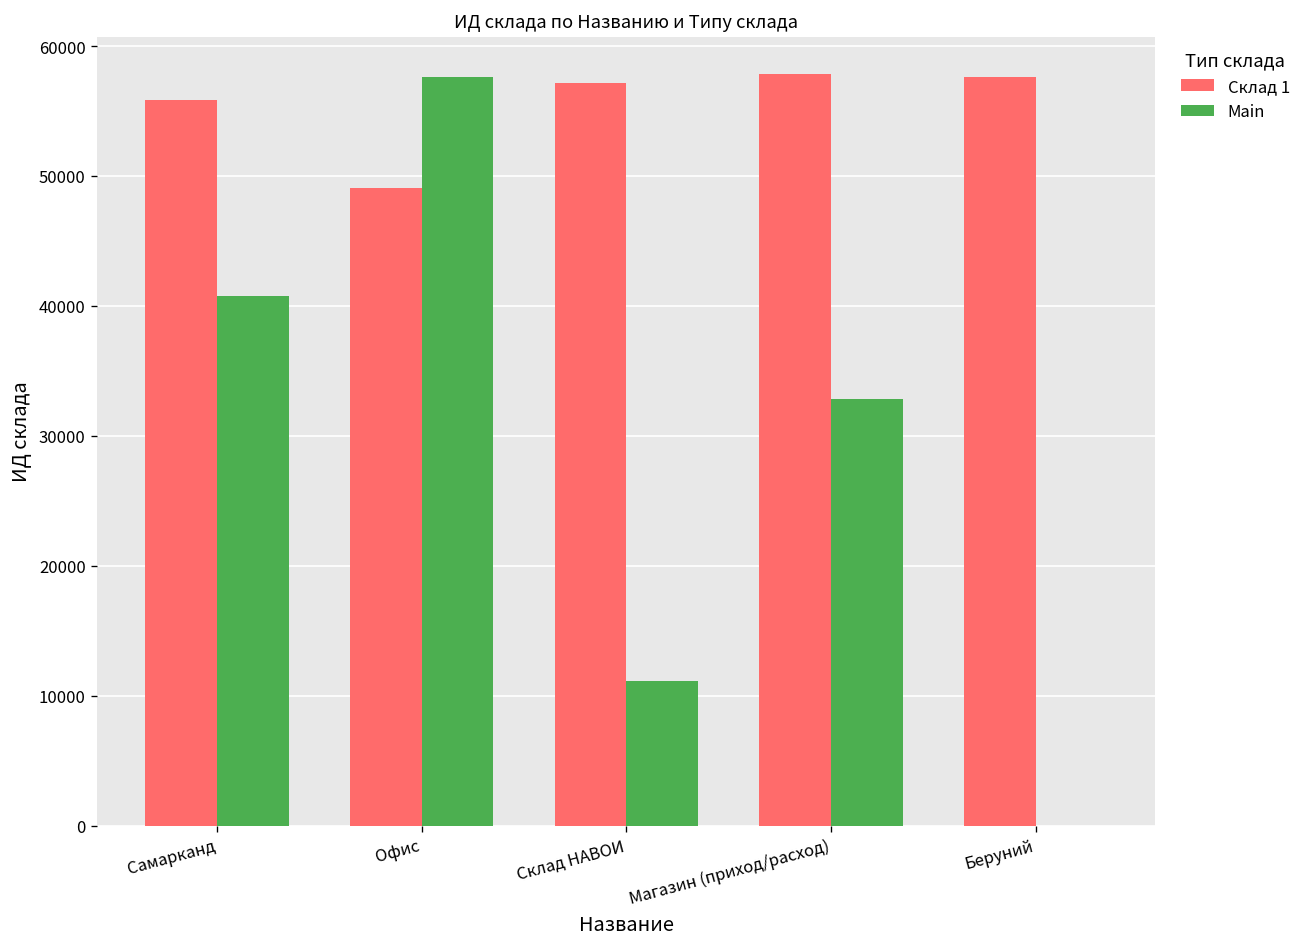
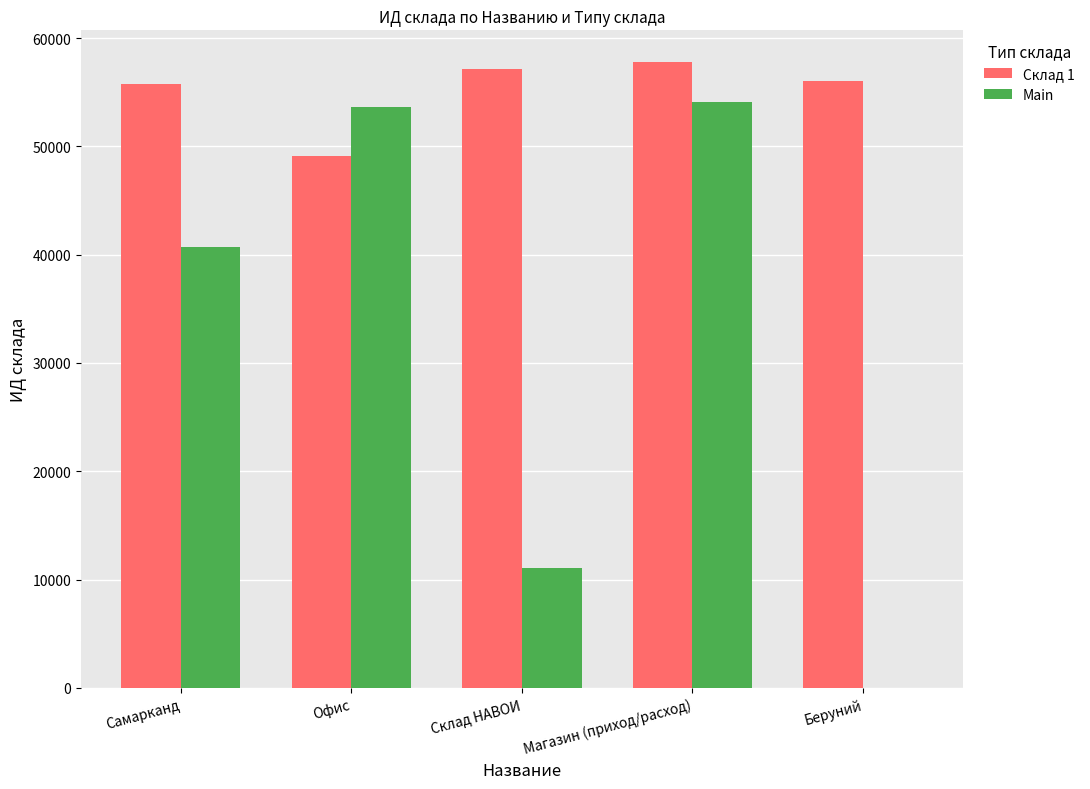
Main, Офис: 57600 -> 53600
Main, Магазин (приход/расход): 32800 -> 54100
Склад 1, Беруний: 57600 -> 56000
